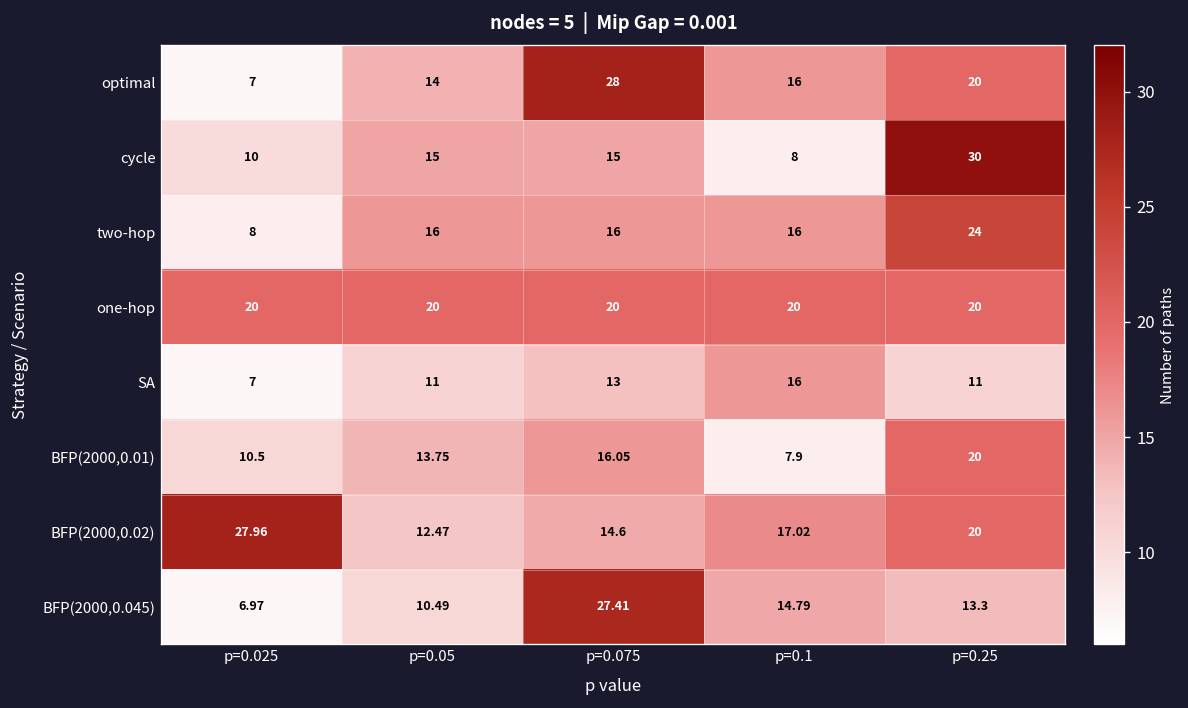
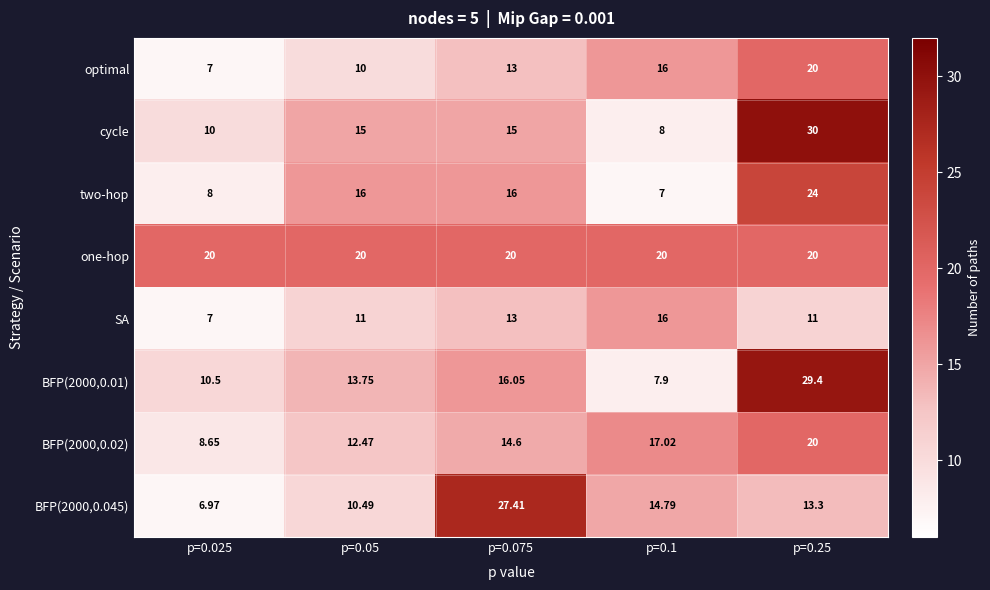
optimal, p=0.05: 14 -> 10
optimal, p=0.075: 28 -> 13
two-hop, p=0.1: 16 -> 7
BFP(2000,0.01), p=0.25: 20 -> 29.4
BFP(2000,0.02), p=0.025: 27.96 -> 8.65
